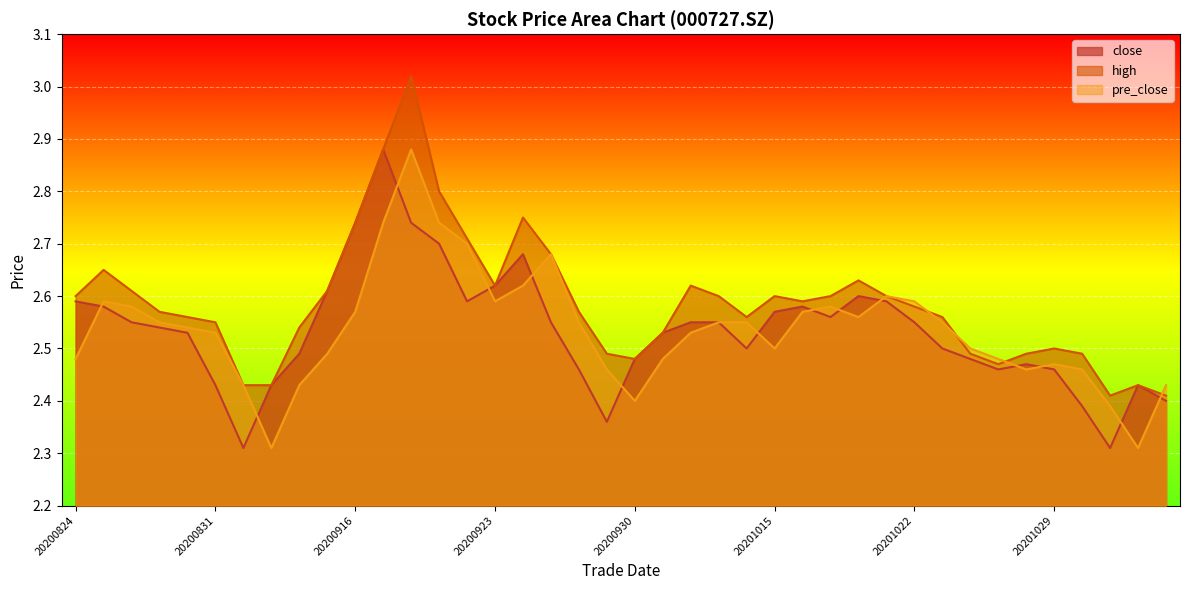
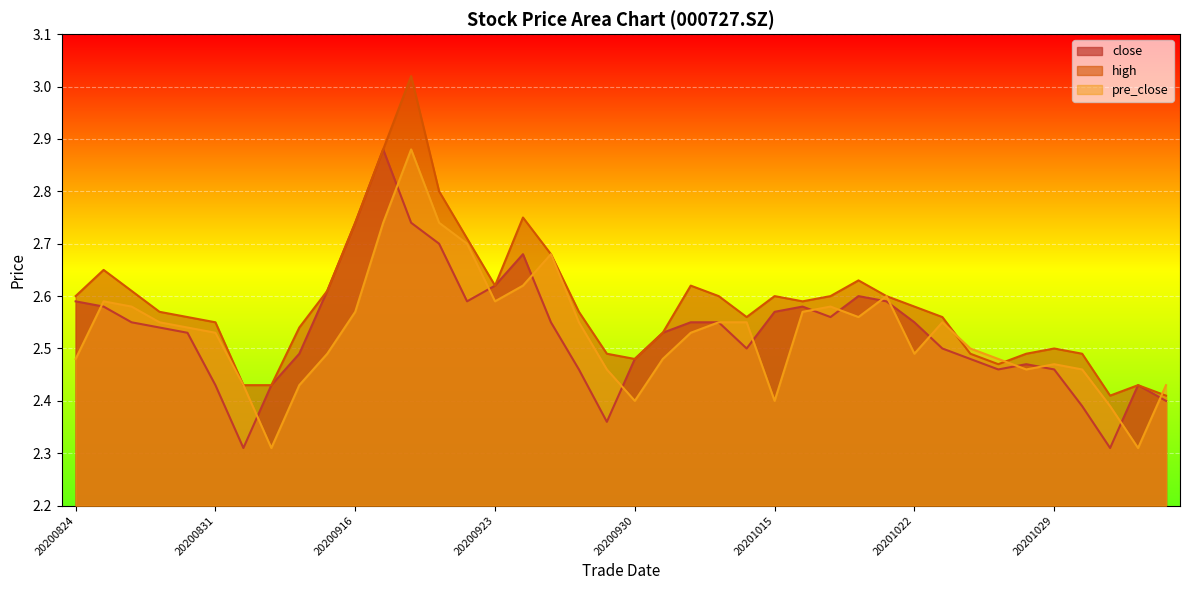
pre_close, 20201015: 2.5 -> 2.4
pre_close, 20201022: 2.59 -> 2.49
